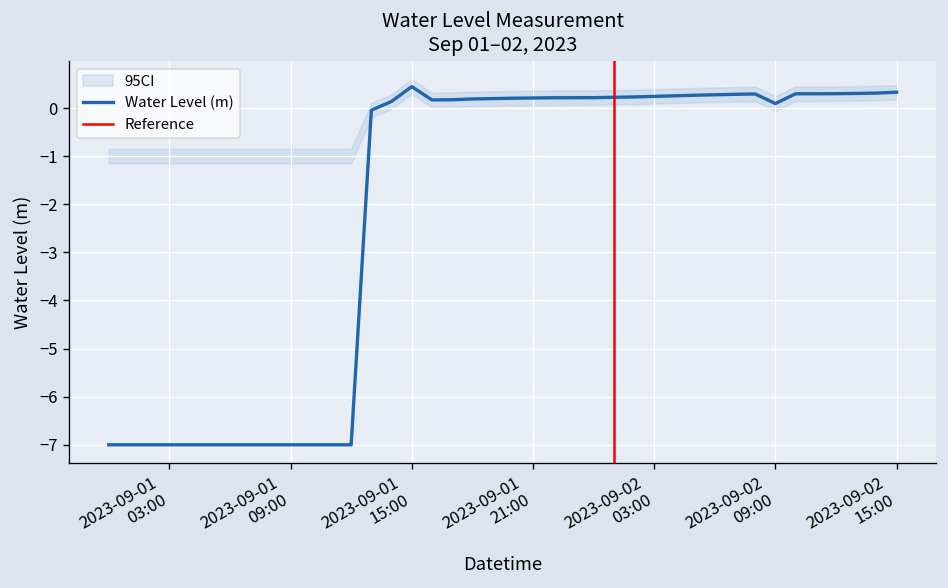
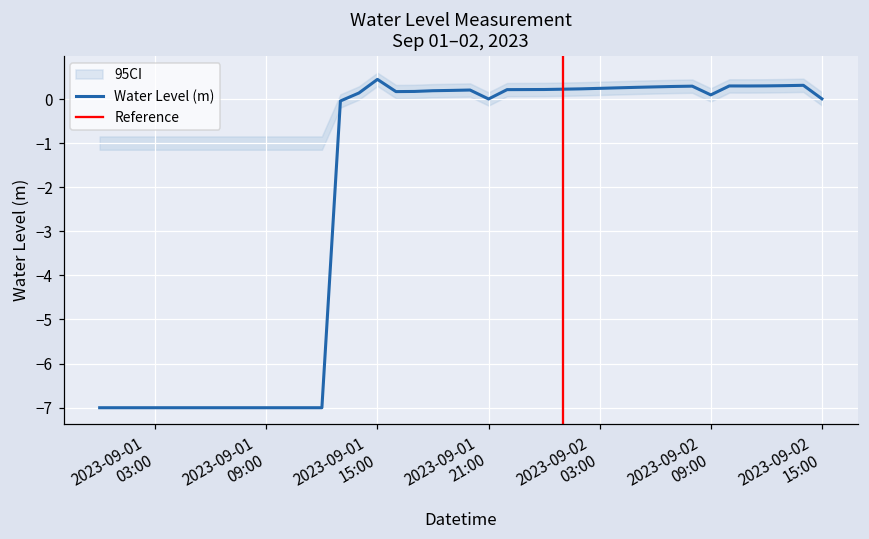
Water Level (m), 2023-09-01 21:00: 0.2 -> 0.0
Water Level (m), 2023-09-02 15:00: 0.3 -> 0.0
